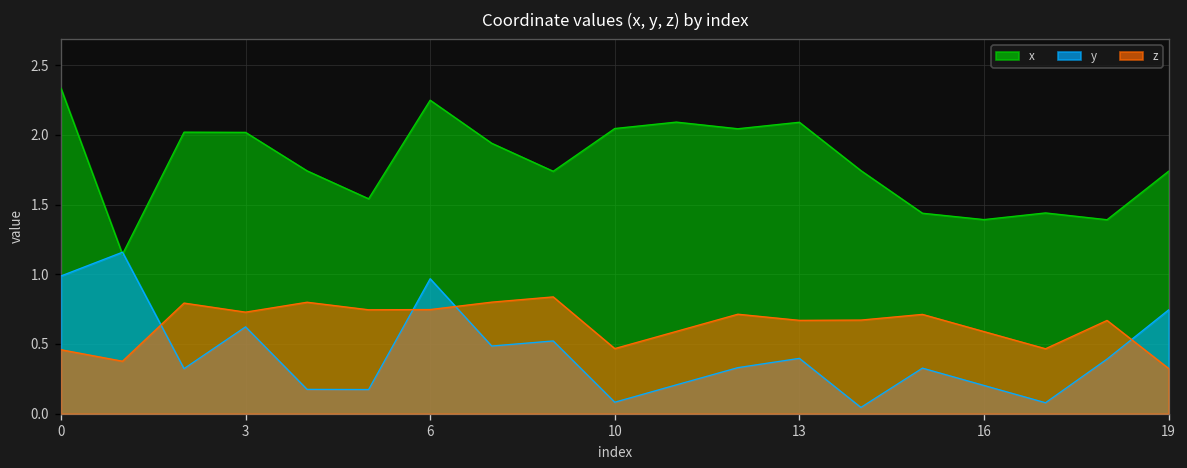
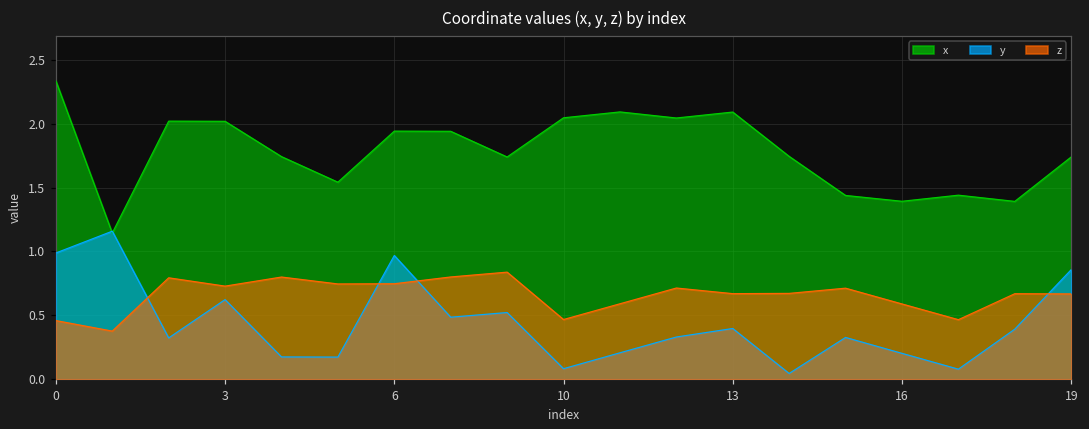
x, 6: 2.25 -> 1.94
y, 19: 0.74 -> 0.86
z, 19: 0.32 -> 0.67
